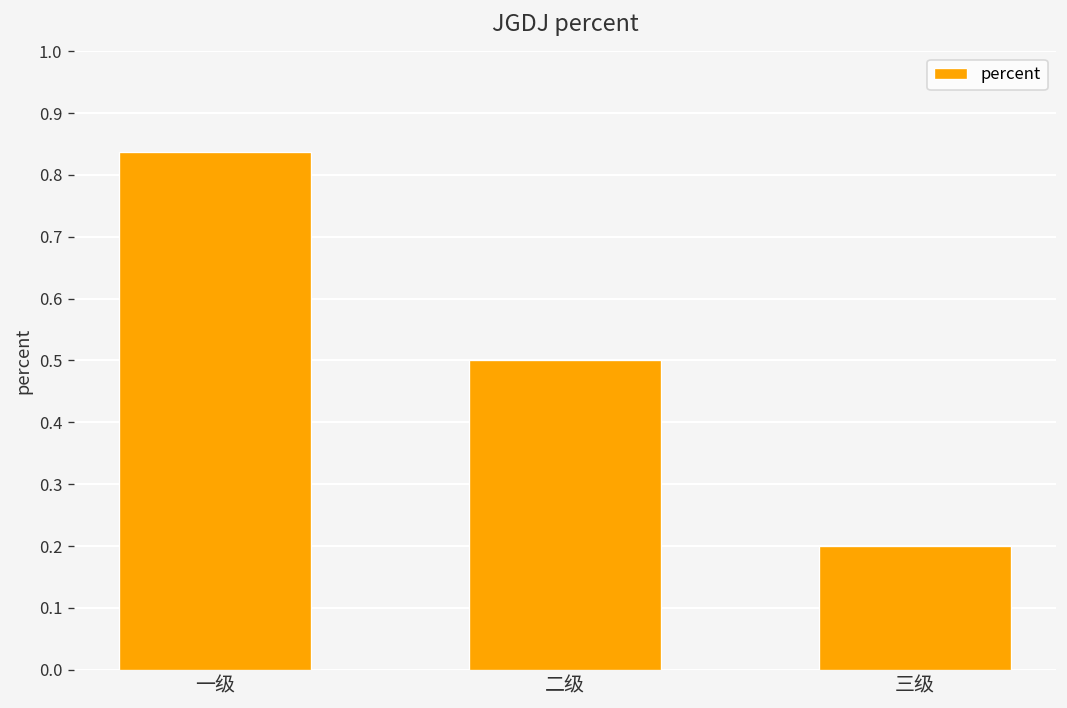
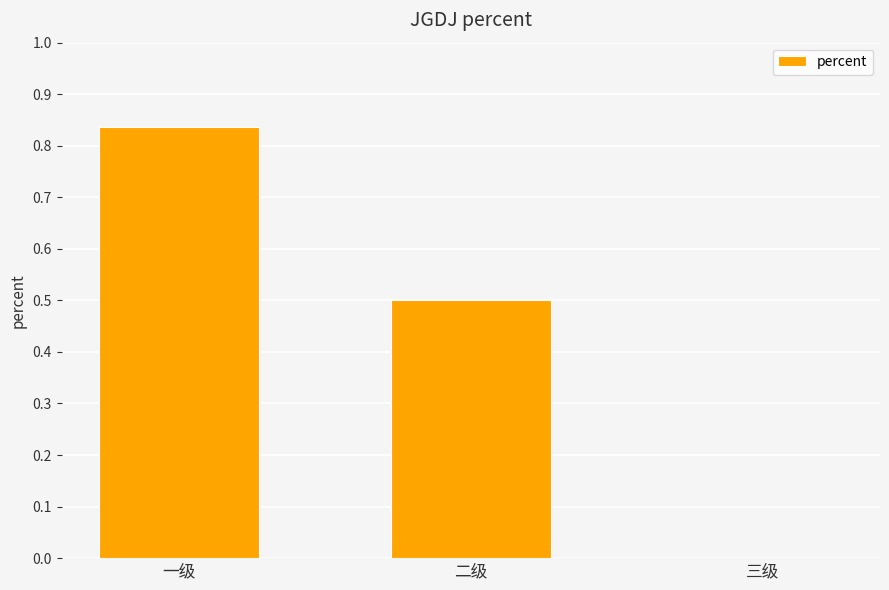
三级: 0.2 -> 0.0
